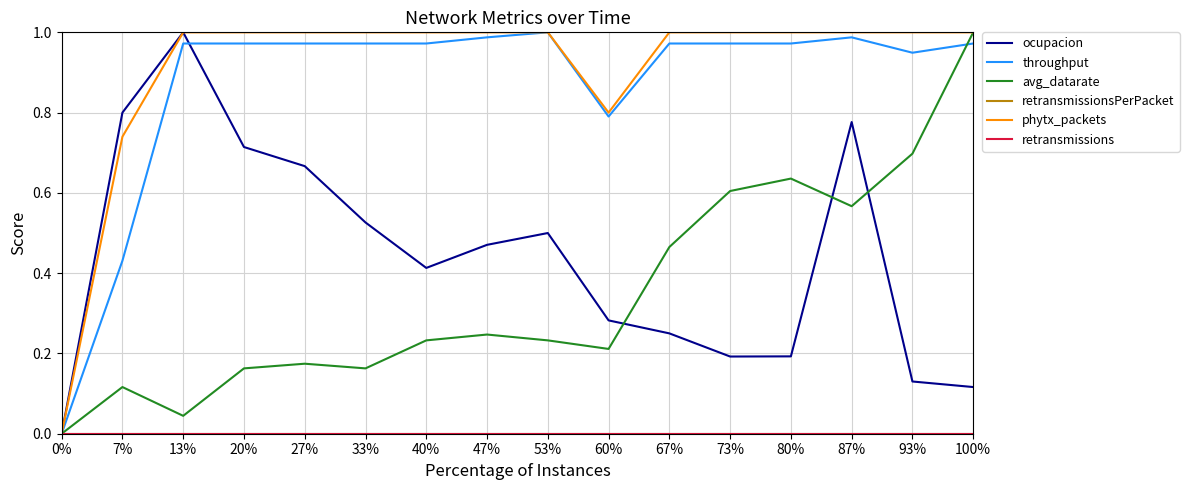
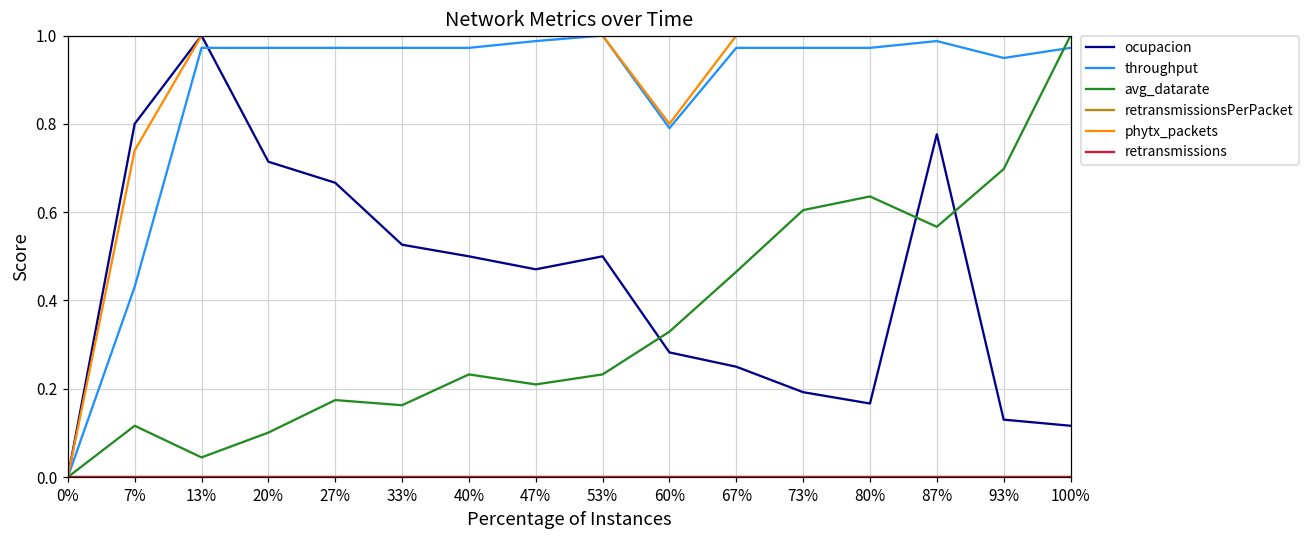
avg_datarate, 20%: 0.16 -> 0.10
ocupacion, 40%: 0.41 -> 0.50
avg_datarate, 47%: 0.25 -> 0.21
avg_datarate, 60%: 0.21 -> 0.33
ocupacion, 80%: 0.19 -> 0.17
